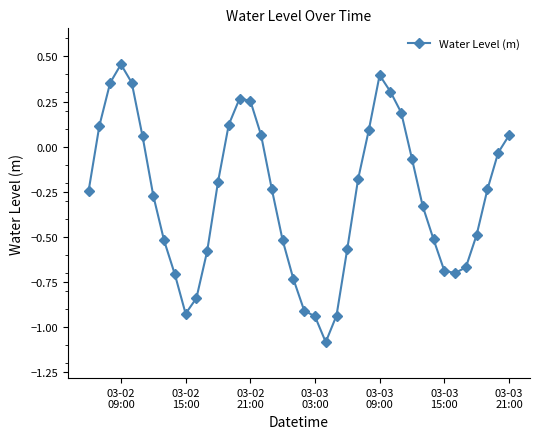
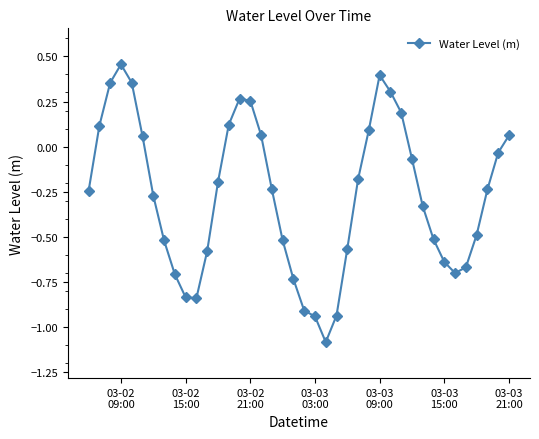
03-02 15:00: -0.93 -> -0.84
03-03 15:00: -0.69 -> -0.64
